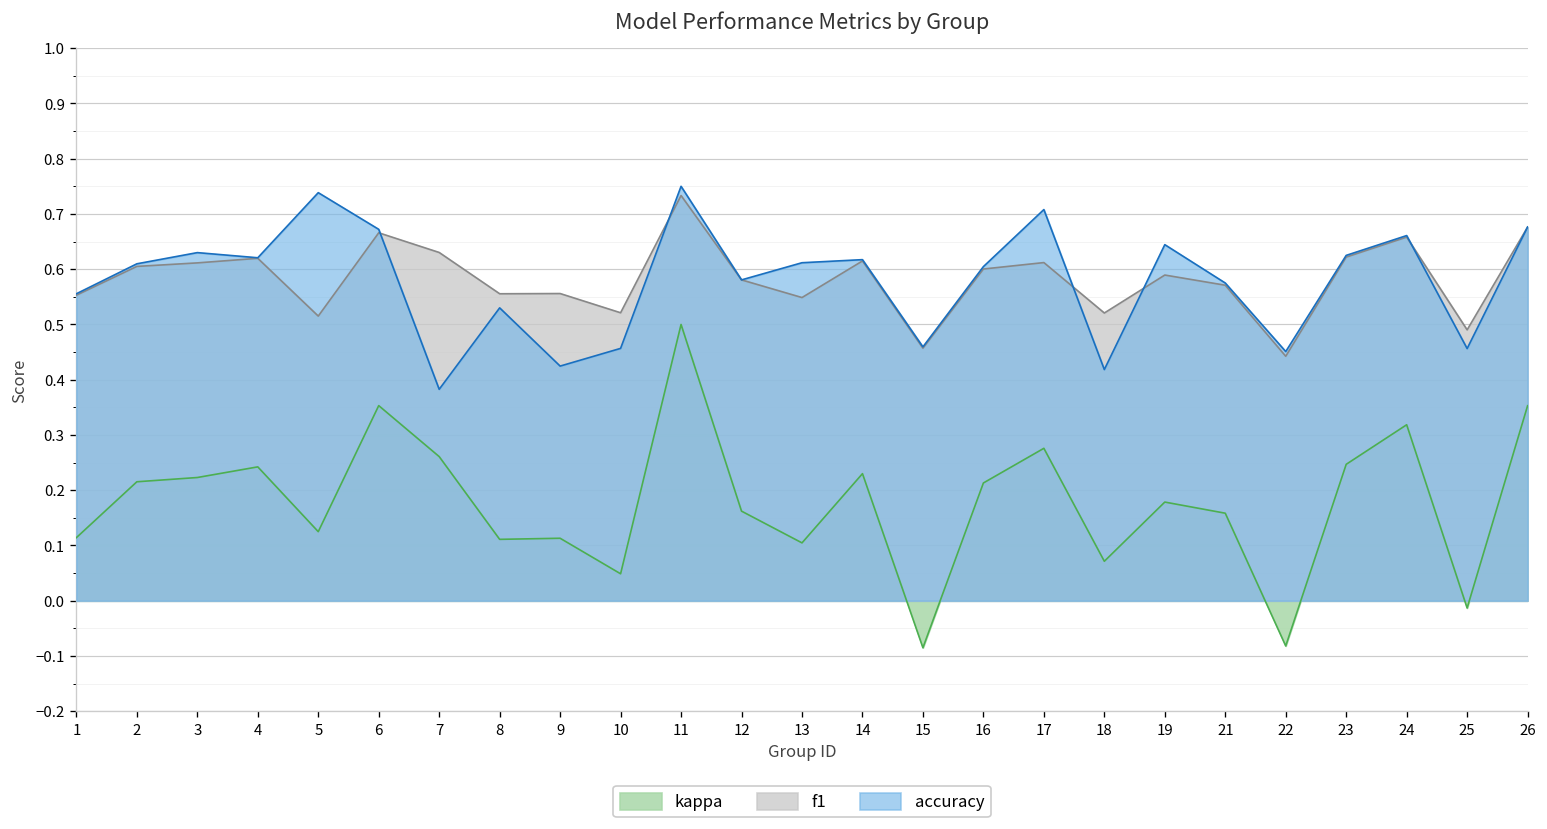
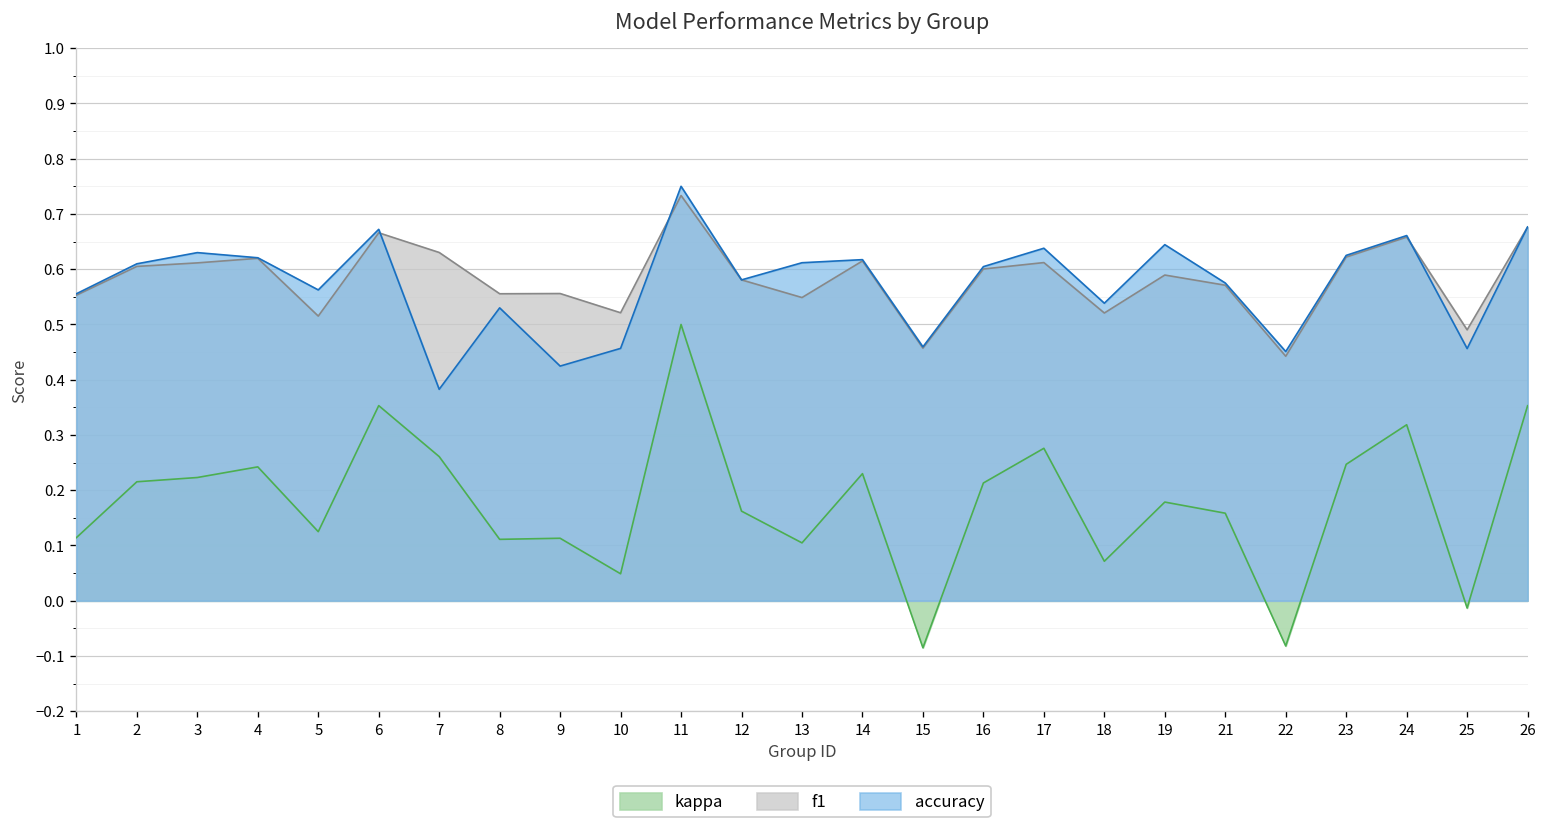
accuracy, 5: 0.74 -> 0.56
accuracy, 17: 0.71 -> 0.64
accuracy, 18: 0.42 -> 0.54
